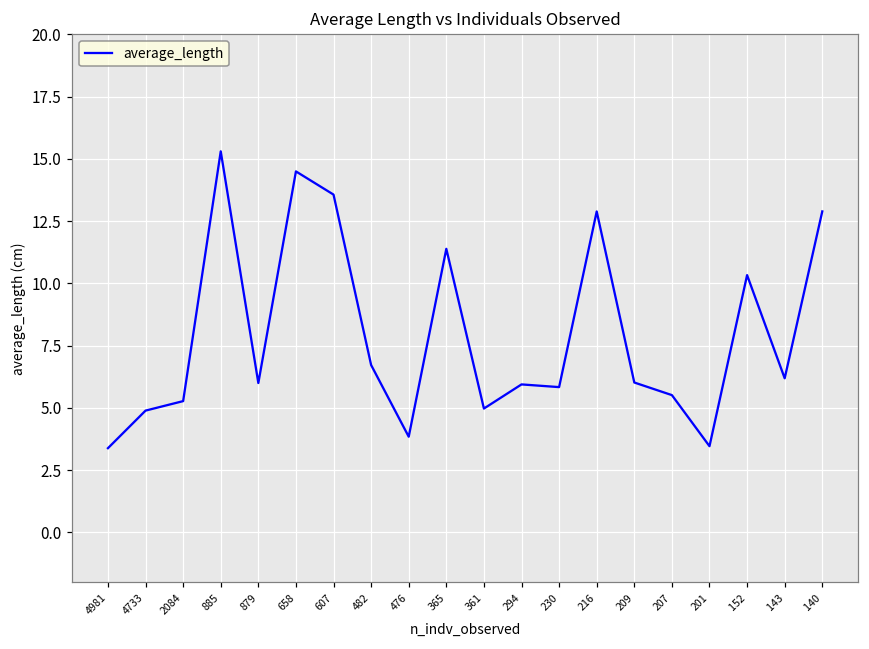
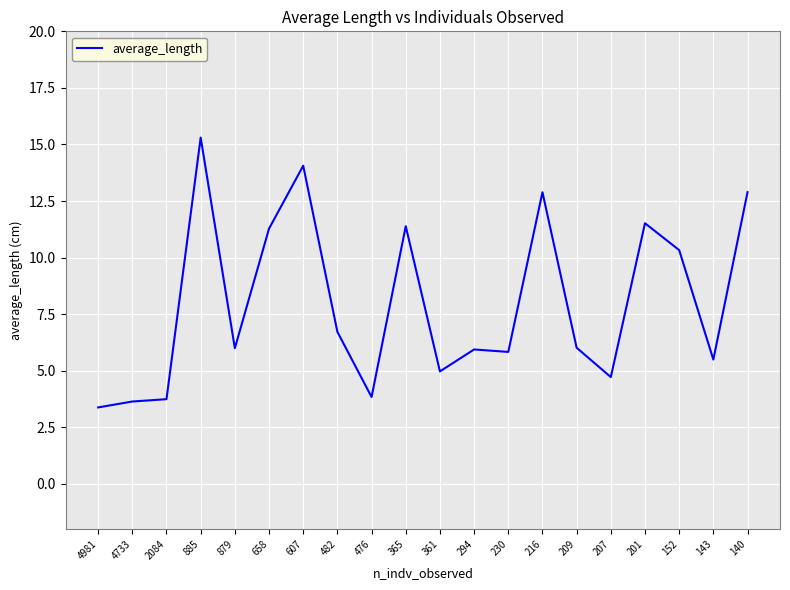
4733: 4.9 -> 3.6
2084: 5.3 -> 3.7
658: 14.5 -> 11.3
607: 13.6 -> 14.1
207: 5.5 -> 4.7
201: 3.5 -> 11.5
143: 6.2 -> 5.5
